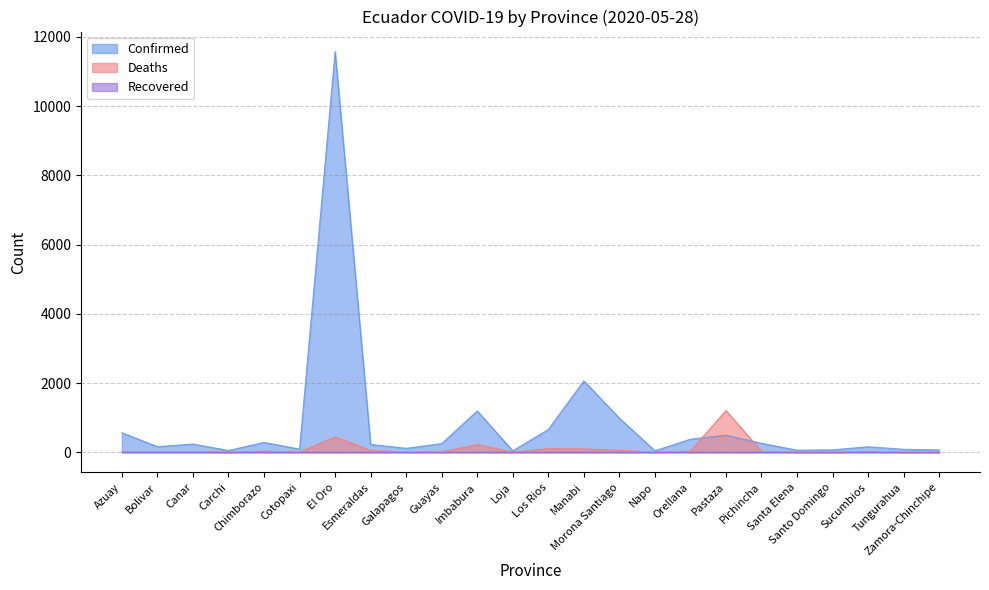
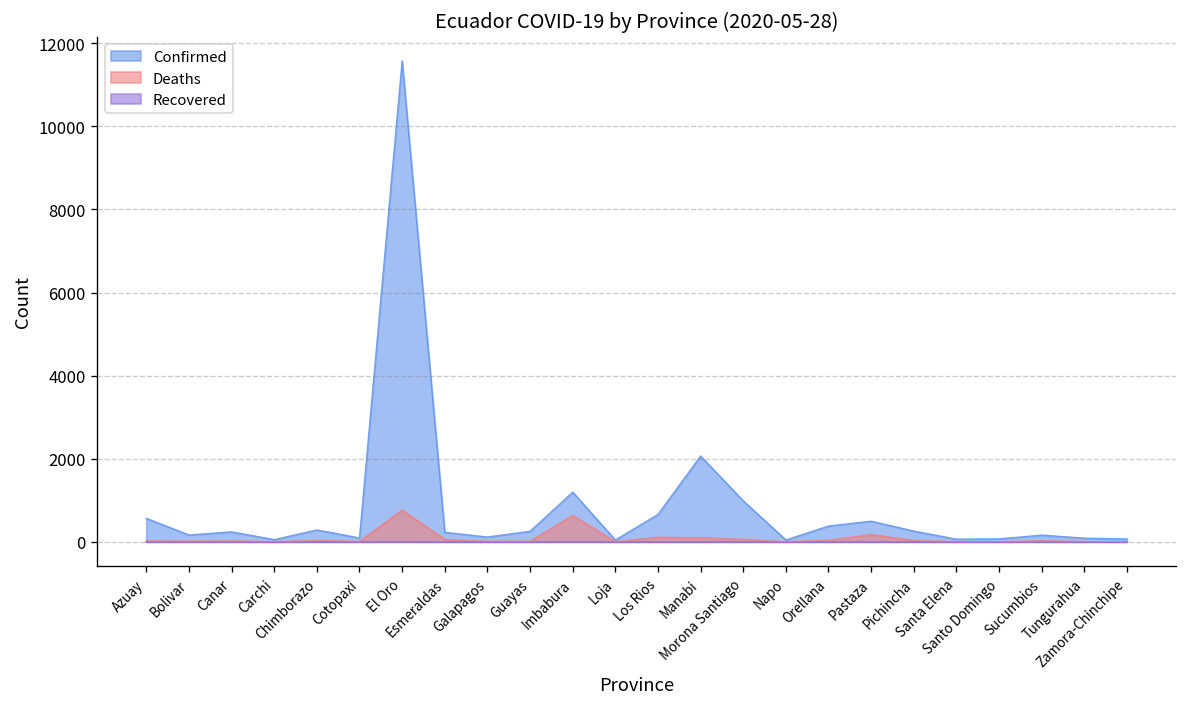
Deaths, El Oro: 400 -> 800
Deaths, Imbabura: 200 -> 600
Deaths, Pastaza: 1200 -> 200
